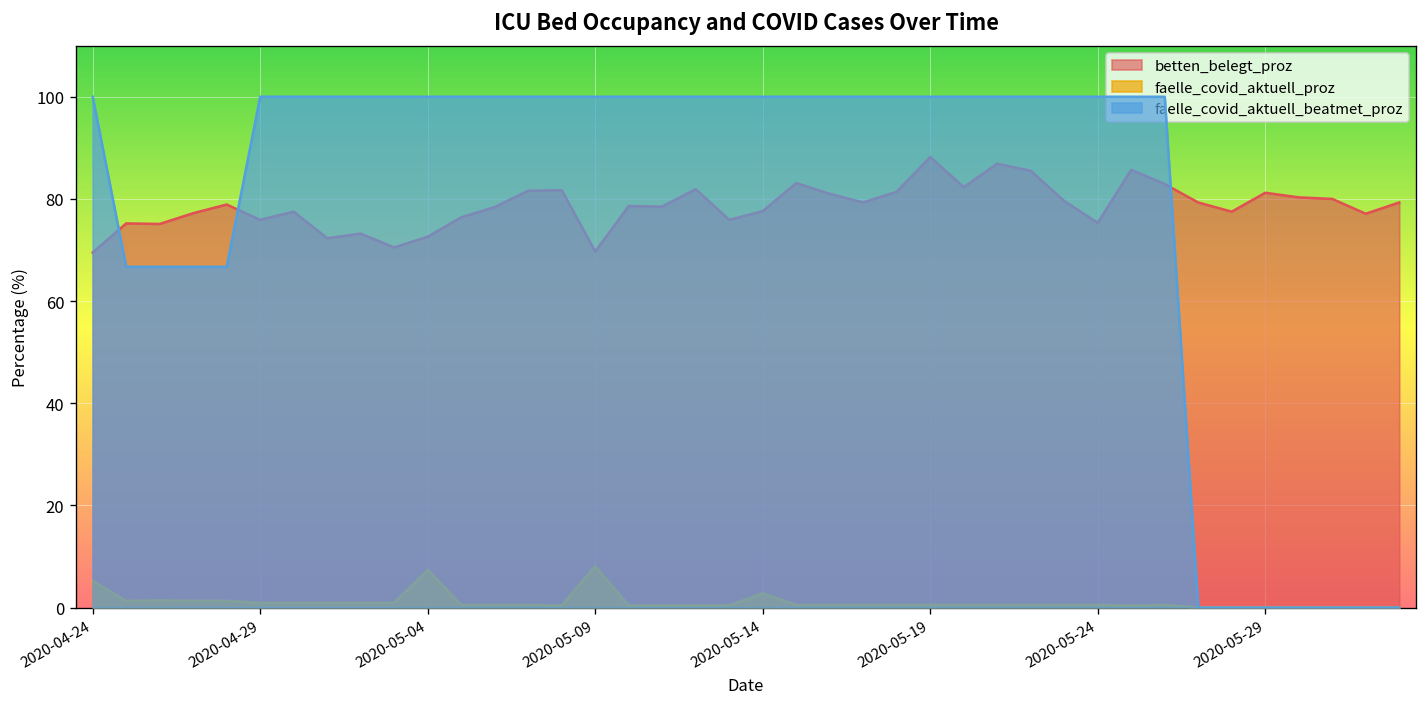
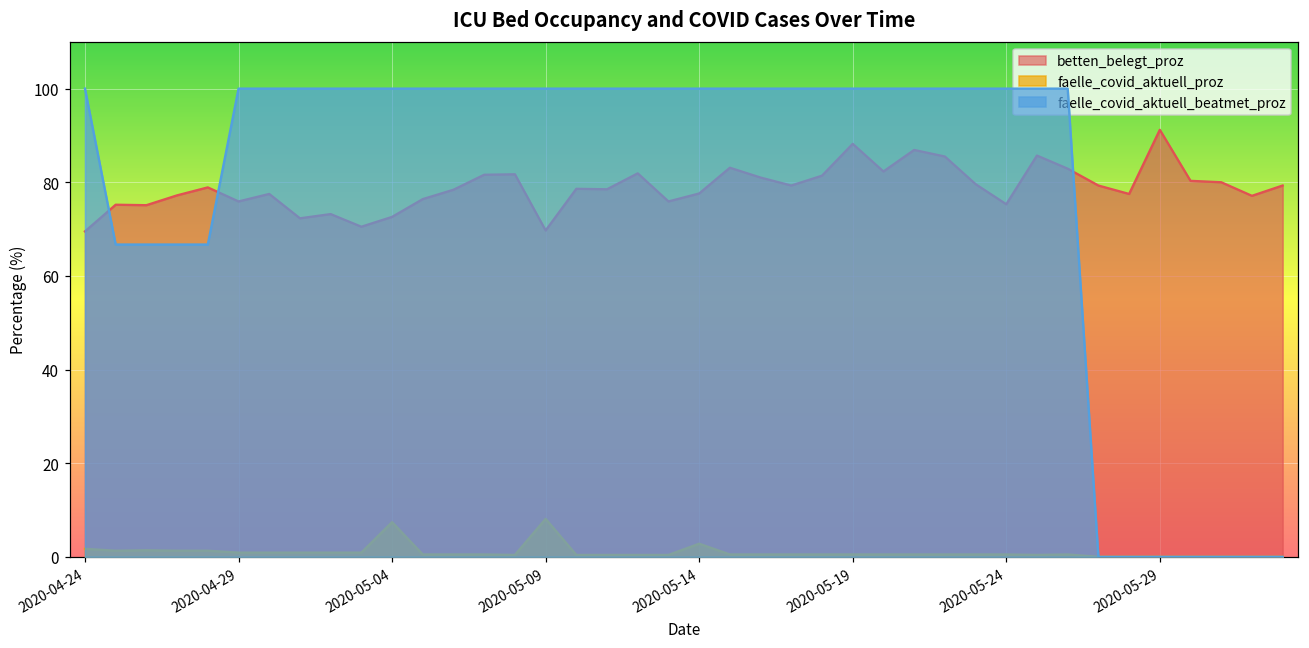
faelle_covid_aktuell_proz, 2020-04-24: 5 -> 2
betten_belegt_proz, 2020-05-29: 81 -> 91
